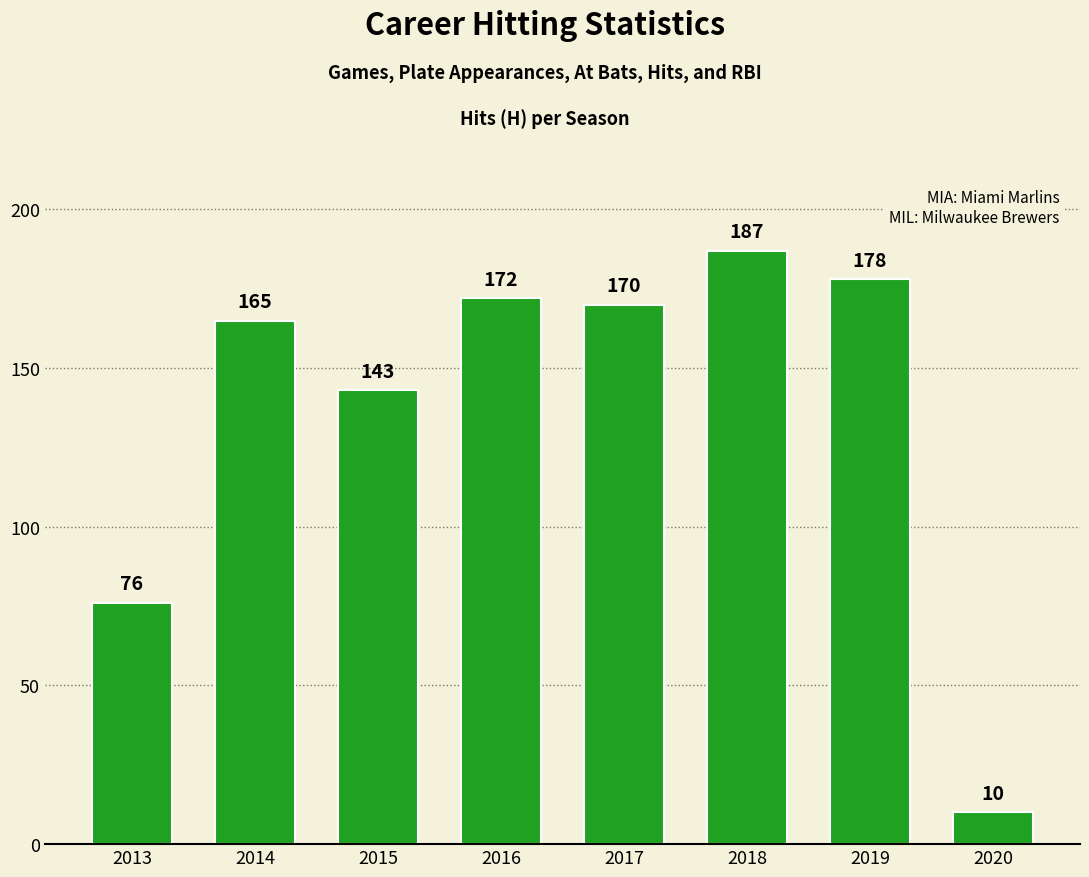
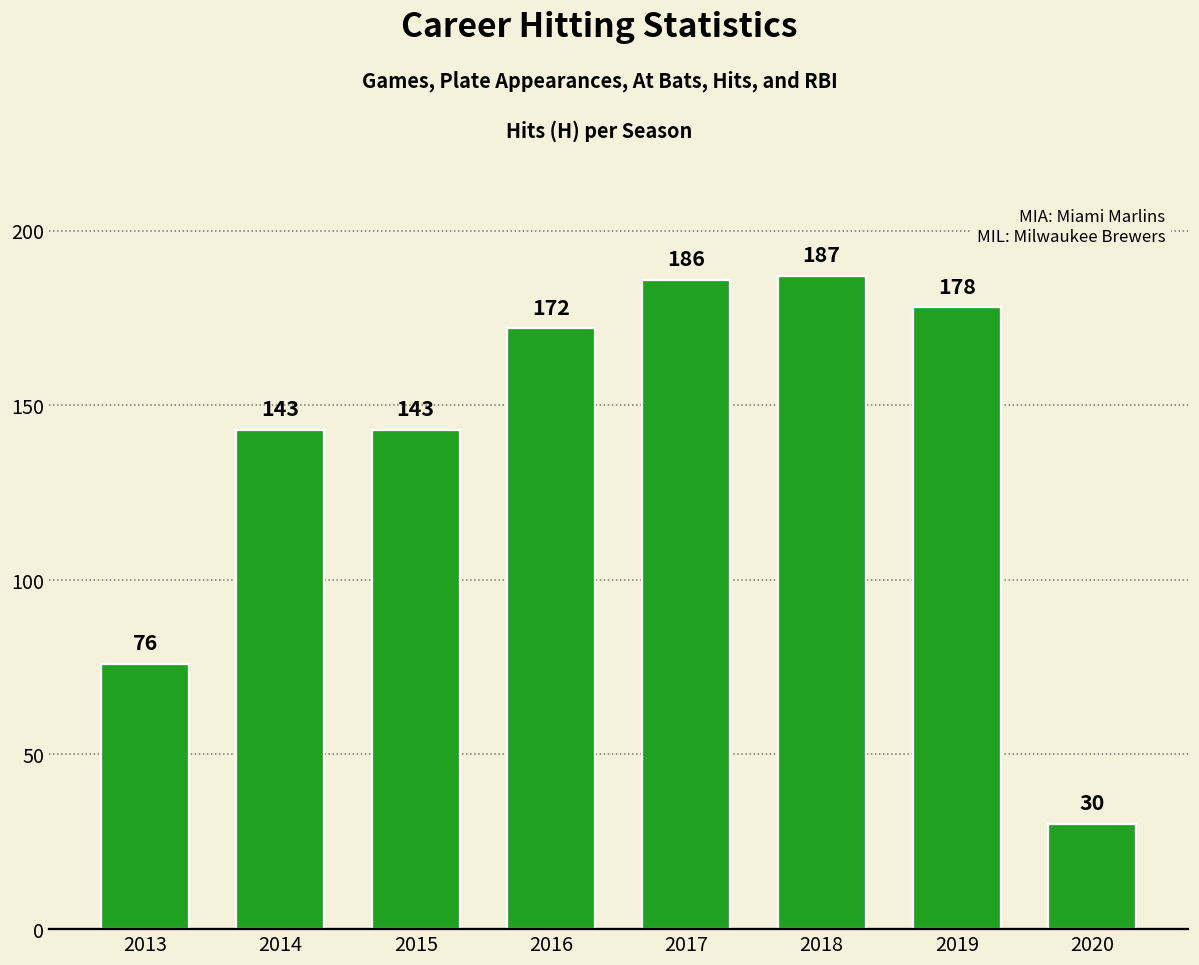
2014: 165 -> 143
2017: 170 -> 186
2020: 10 -> 30
